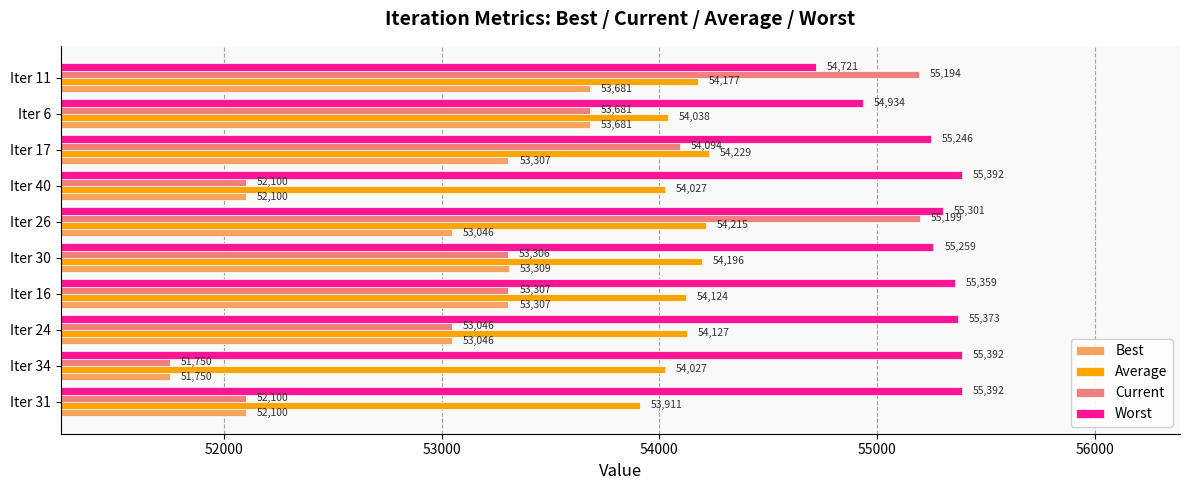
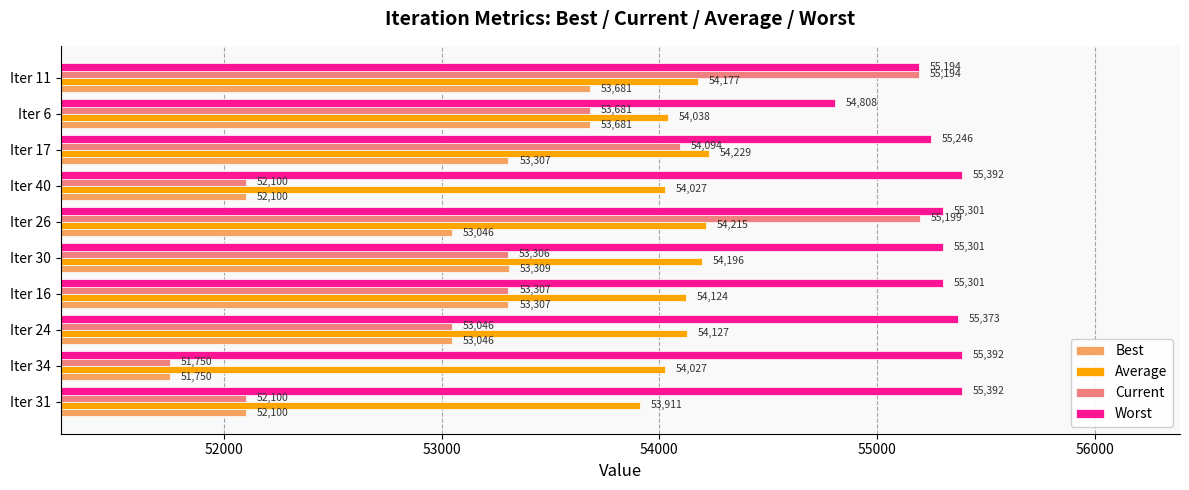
Worst, Iter 11: 54,721 -> 55,194
Worst, Iter 6: 54,934 -> 54,808
Worst, Iter 30: 55,259 -> 55,301
Worst, Iter 16: 55,359 -> 55,301
